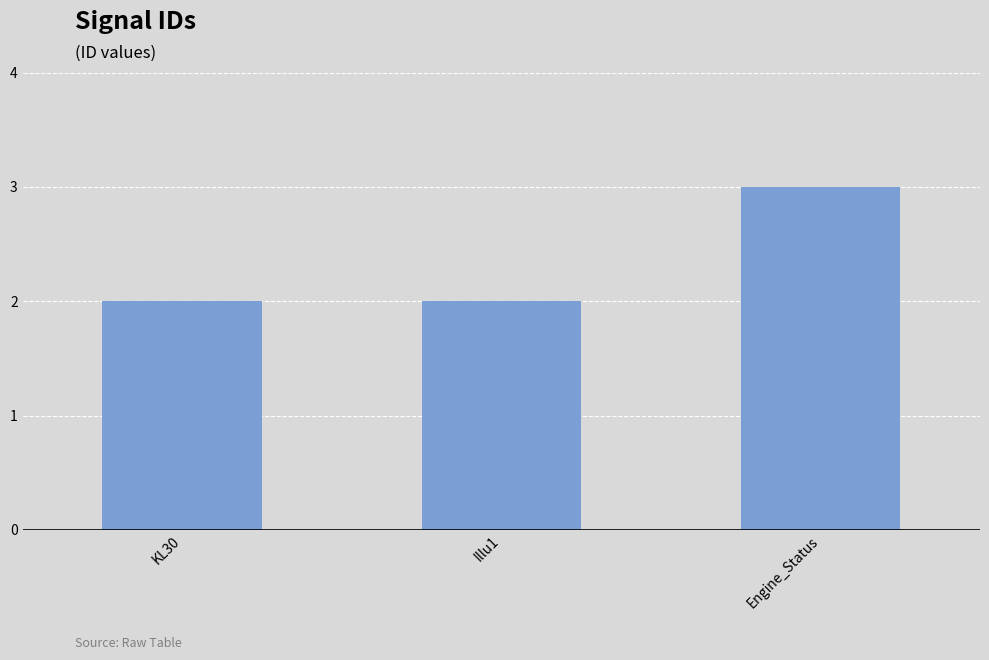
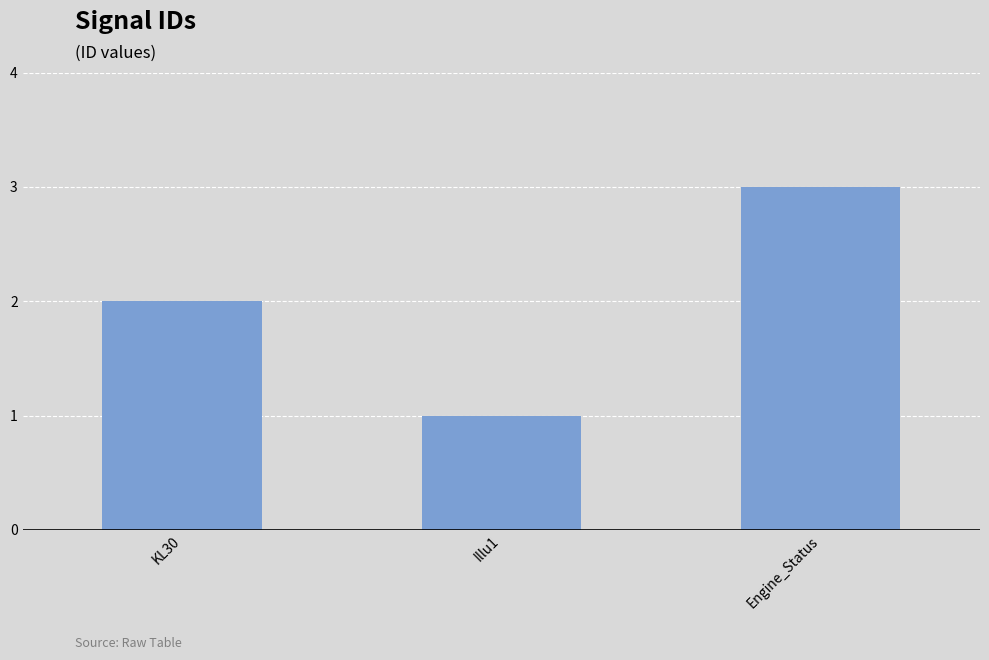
Illu1: 2 -> 1
